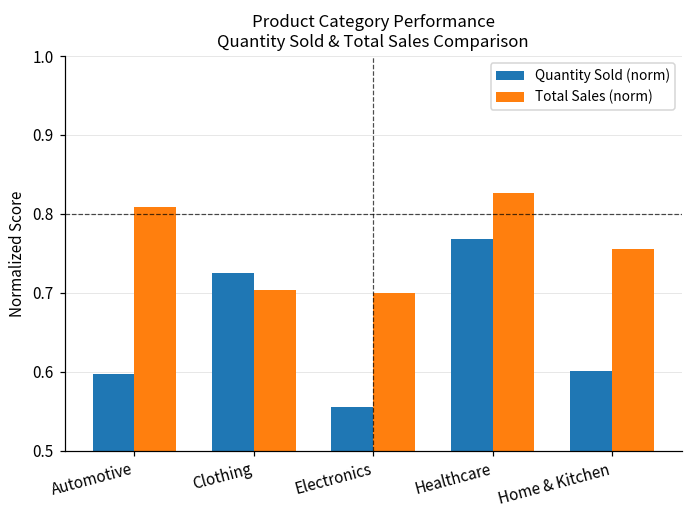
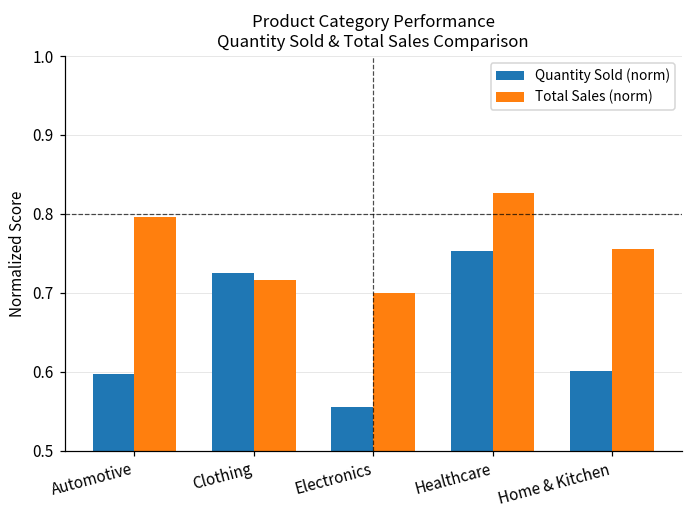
Total Sales (norm), Automotive: 0.81 -> 0.80
Total Sales (norm), Clothing: 0.70 -> 0.72
Quantity Sold (norm), Healthcare: 0.77 -> 0.75
